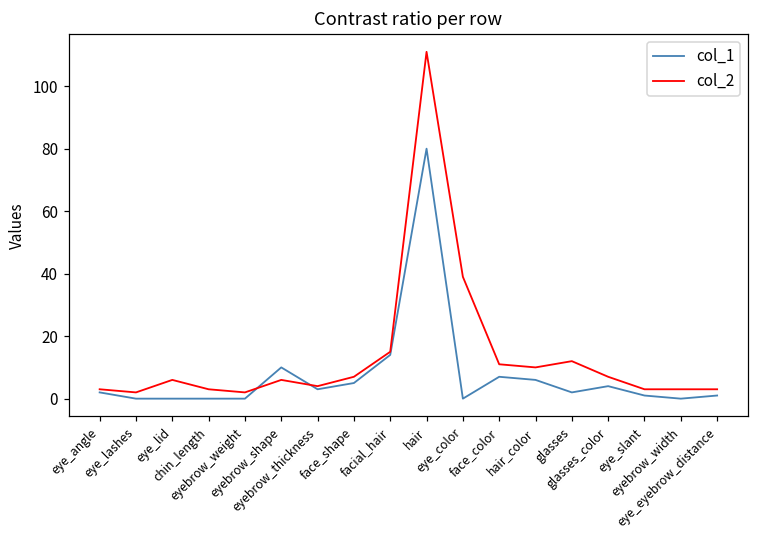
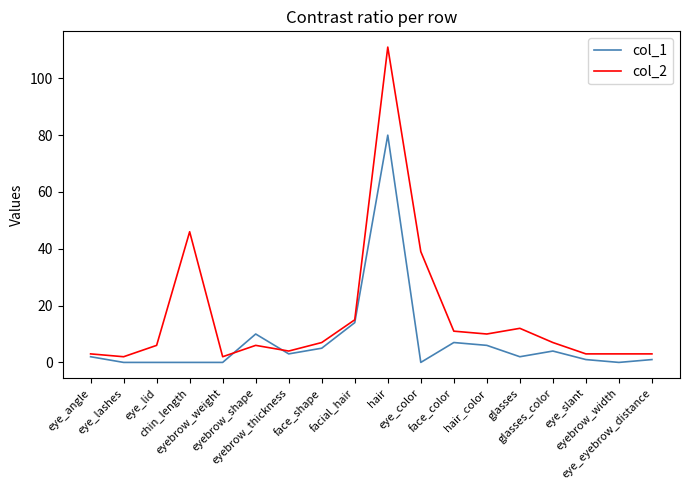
col_2, chin_length: 3 -> 46
